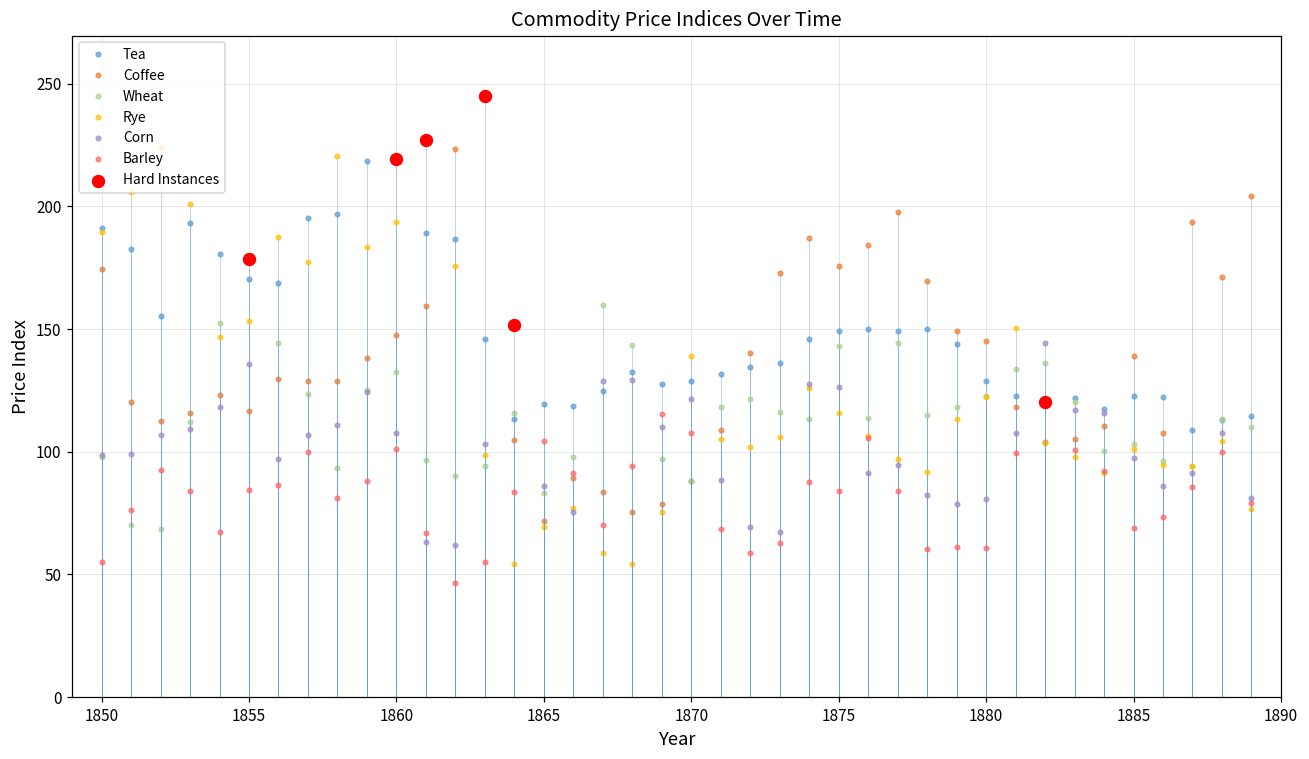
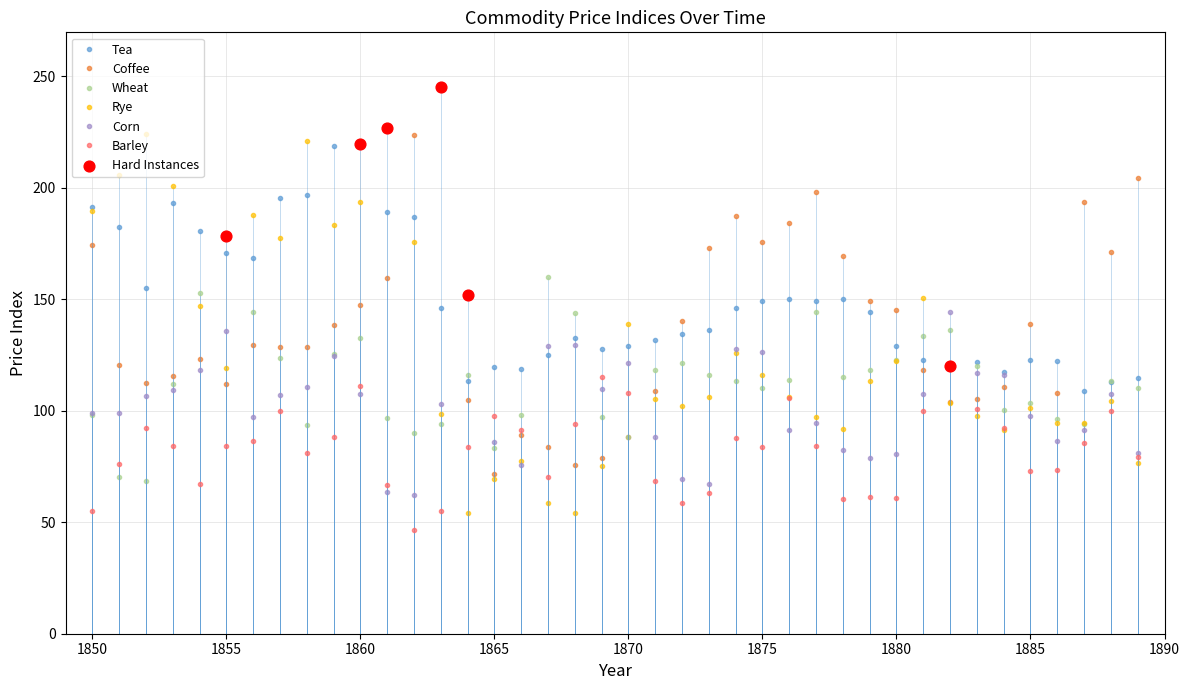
Coffee, 1855: 117 -> 112
Rye, 1855: 153 -> 119
Barley, 1860: 101 -> 111
Barley, 1865: 104 -> 97
Wheat, 1875: 143 -> 110
Barley, 1885: 69 -> 73
